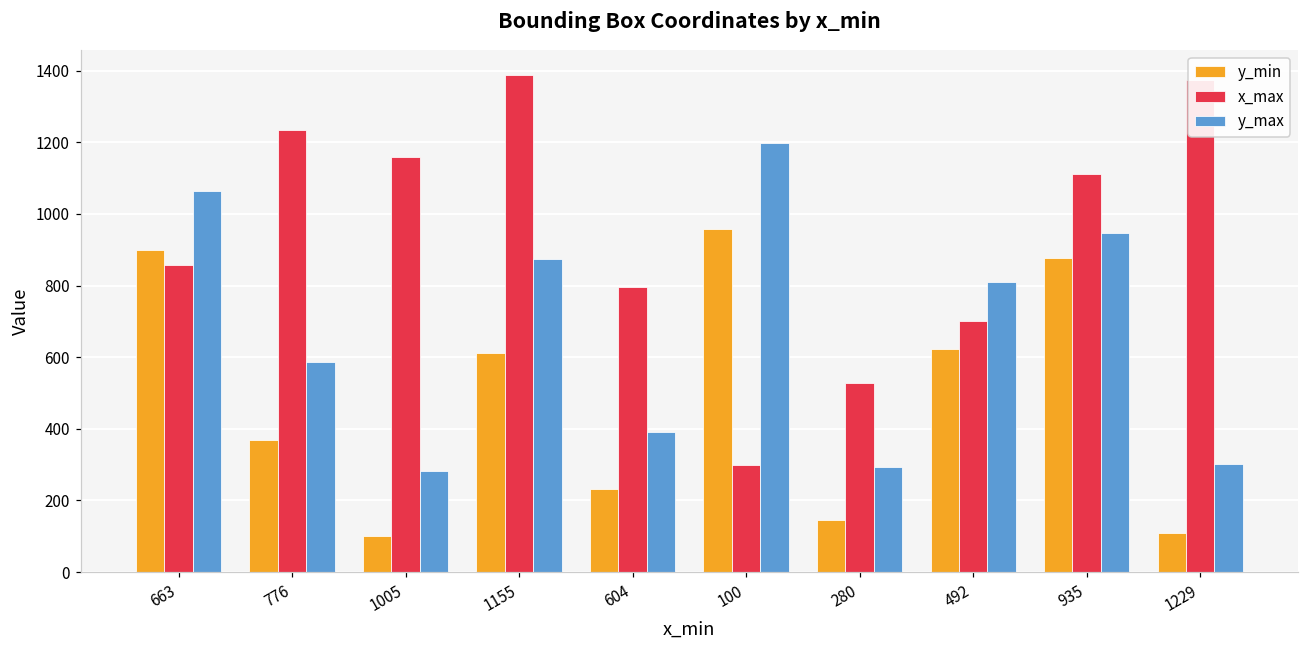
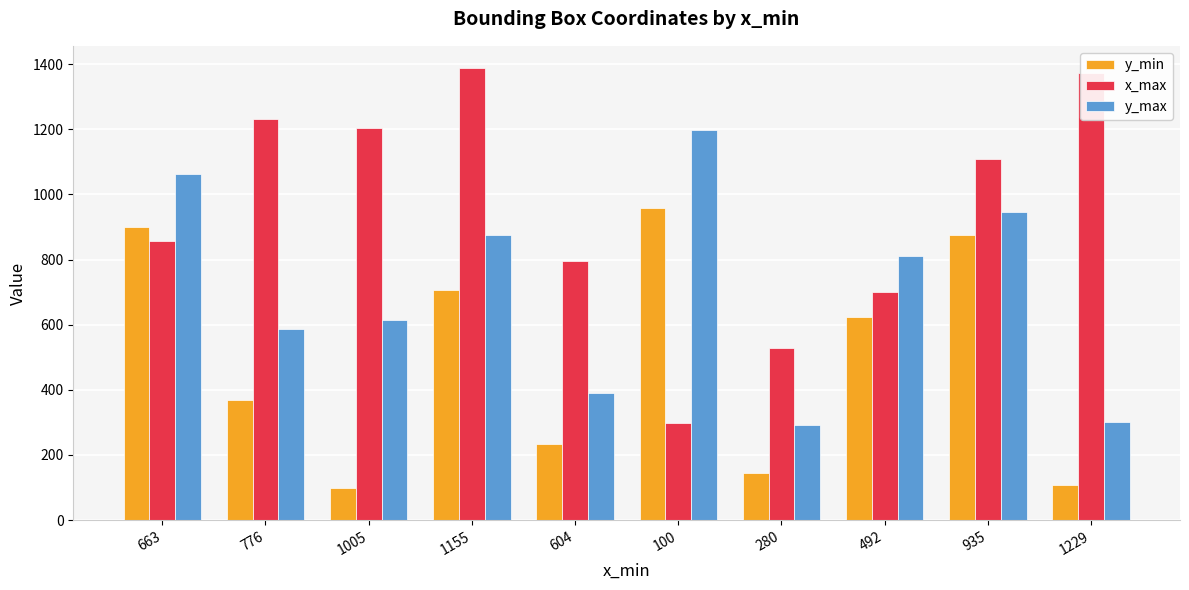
x_max, 1005: 1160 -> 1210
y_max, 1005: 280 -> 620
y_min, 1155: 610 -> 710
